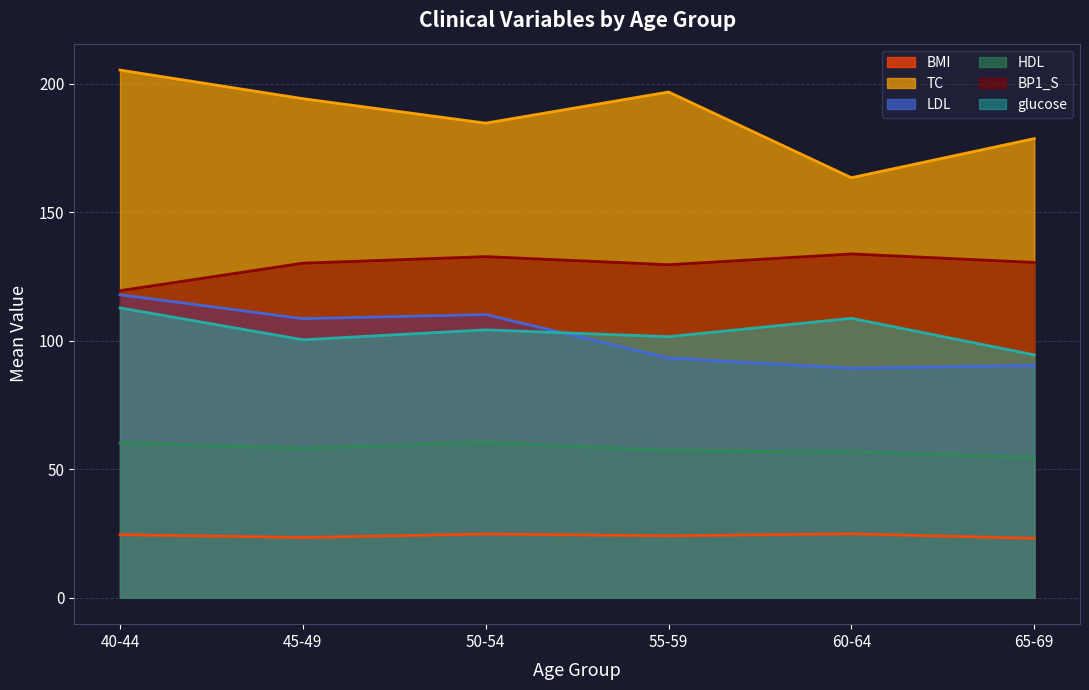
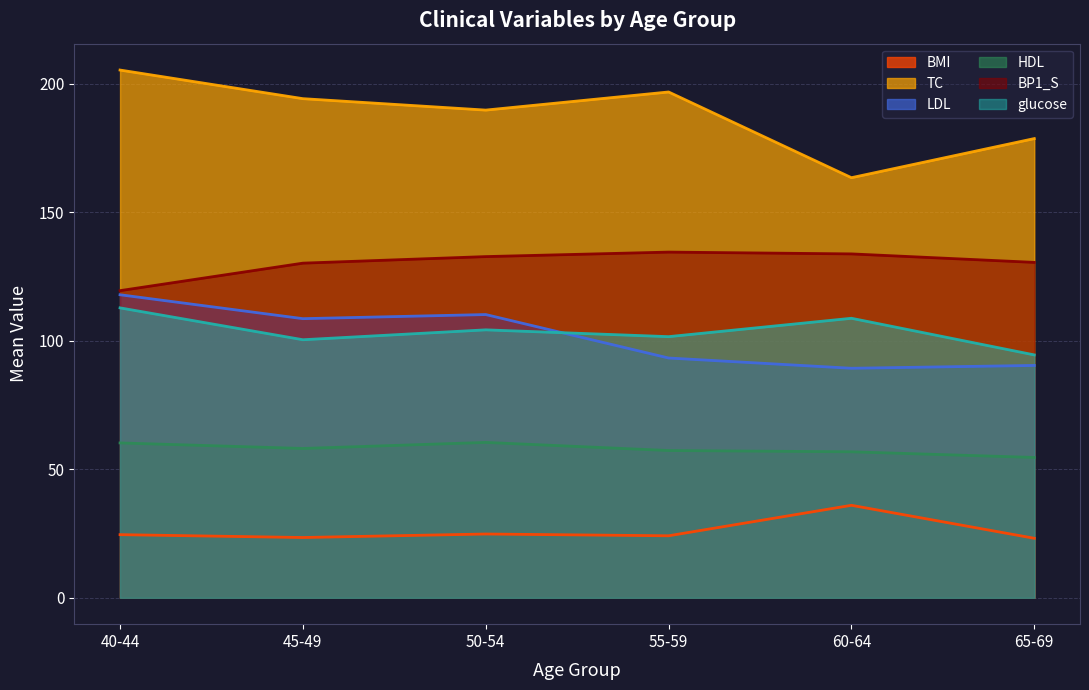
TC, 50-54: 185 -> 190
BP1_S, 55-59: 130 -> 135
BMI, 60-64: 25 -> 36
